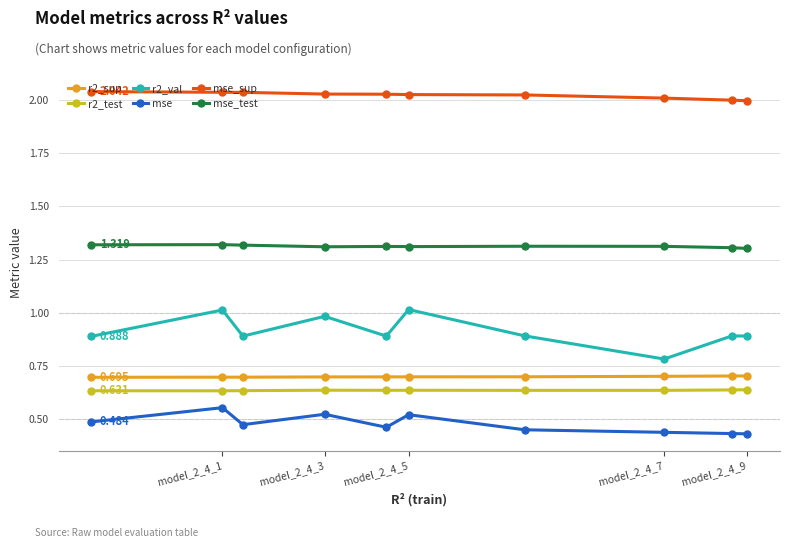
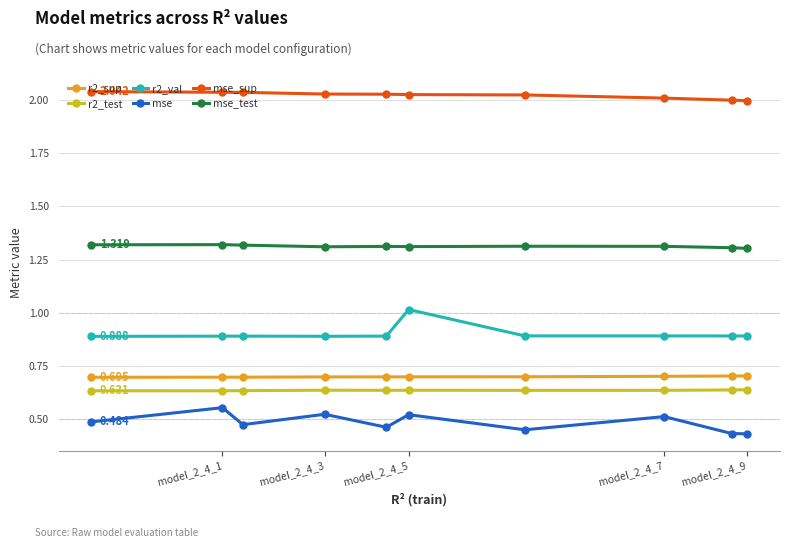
r2_val, model_2_4_1: 1.01 -> 0.89
r2_val, model_2_4_3: 0.98 -> 0.89
r2_val, model_2_4_7: 0.78 -> 0.89
mse, model_2_4_7: 0.44 -> 0.51
